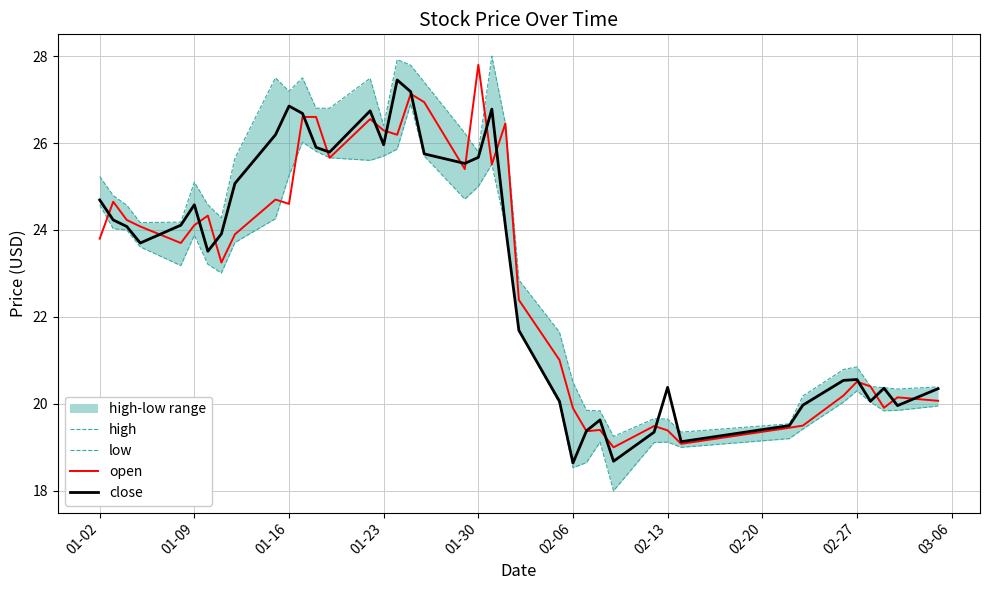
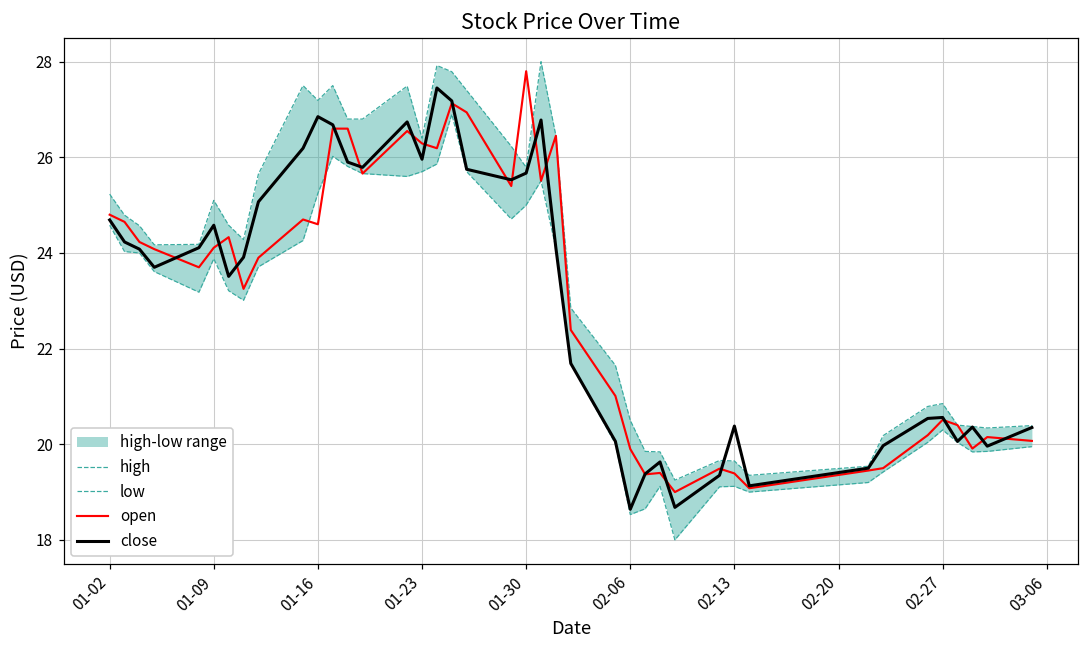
open, 01-02: 23.8 -> 24.8
